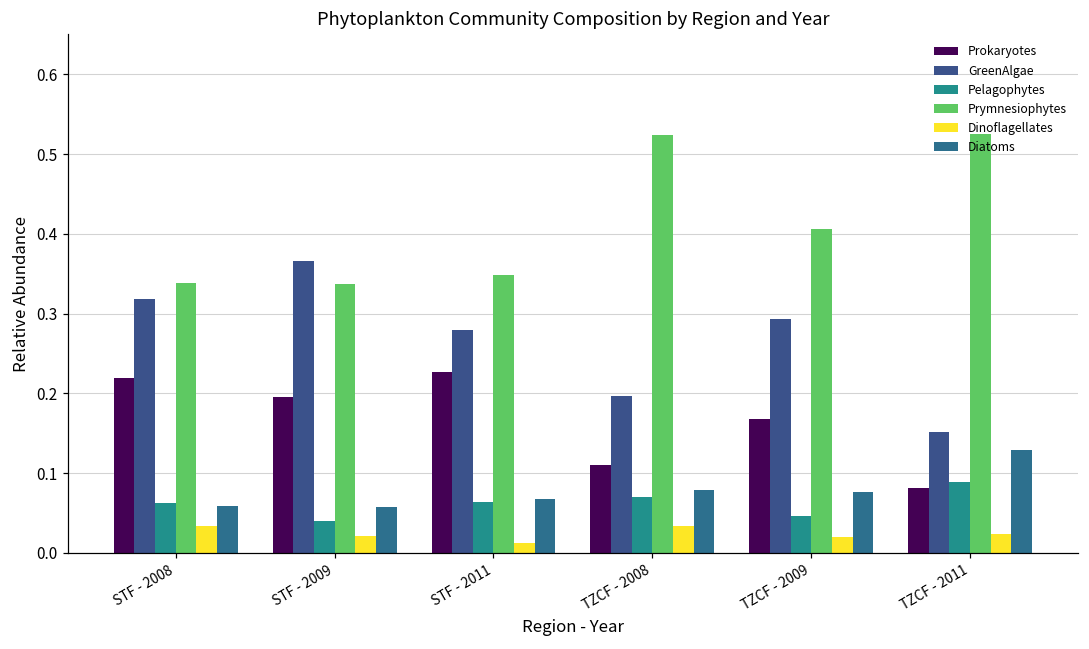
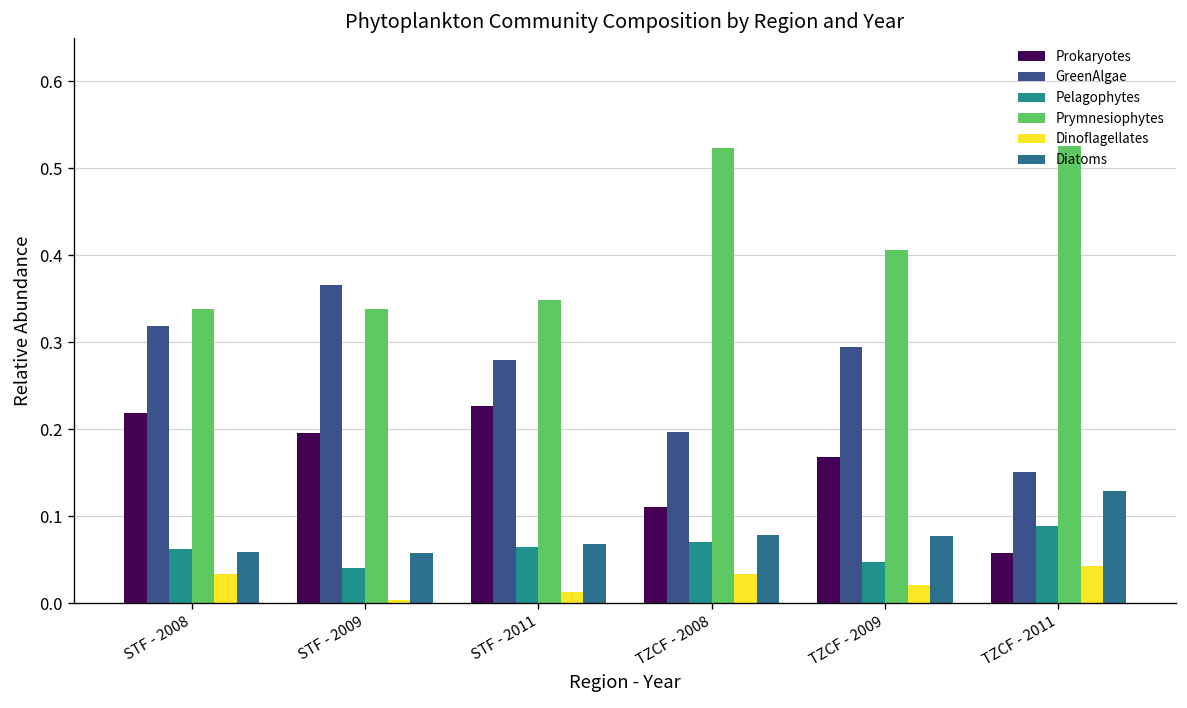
Dinoflagellates, STF - 2009: 0.02 -> 0.00
Prokaryotes, TZCF - 2011: 0.08 -> 0.06
Dinoflagellates, TZCF - 2011: 0.02 -> 0.04
